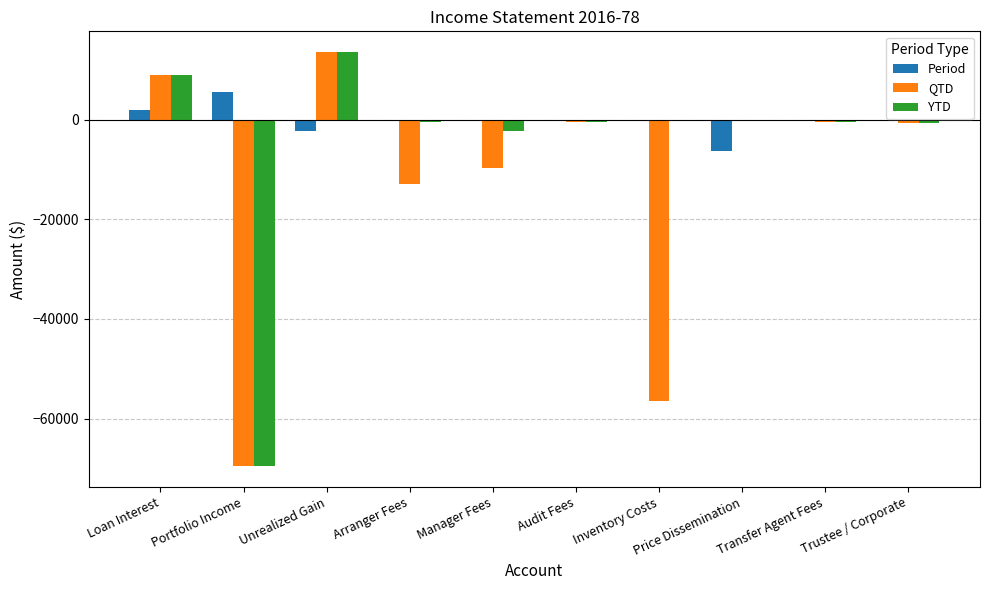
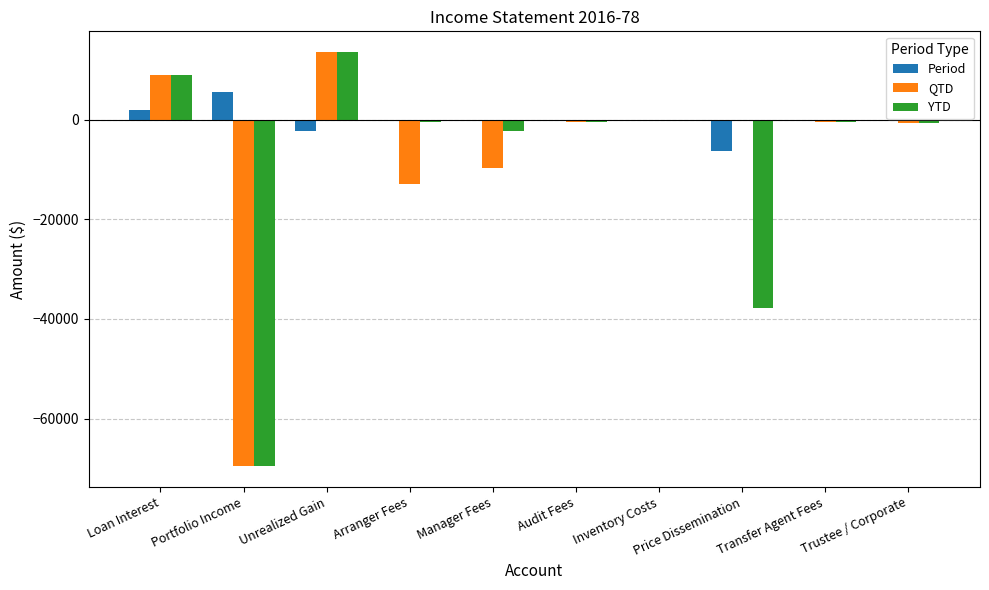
QTD, Inventory Costs: -56000 -> 0
YTD, Price Dissemination: 0 -> -38000
